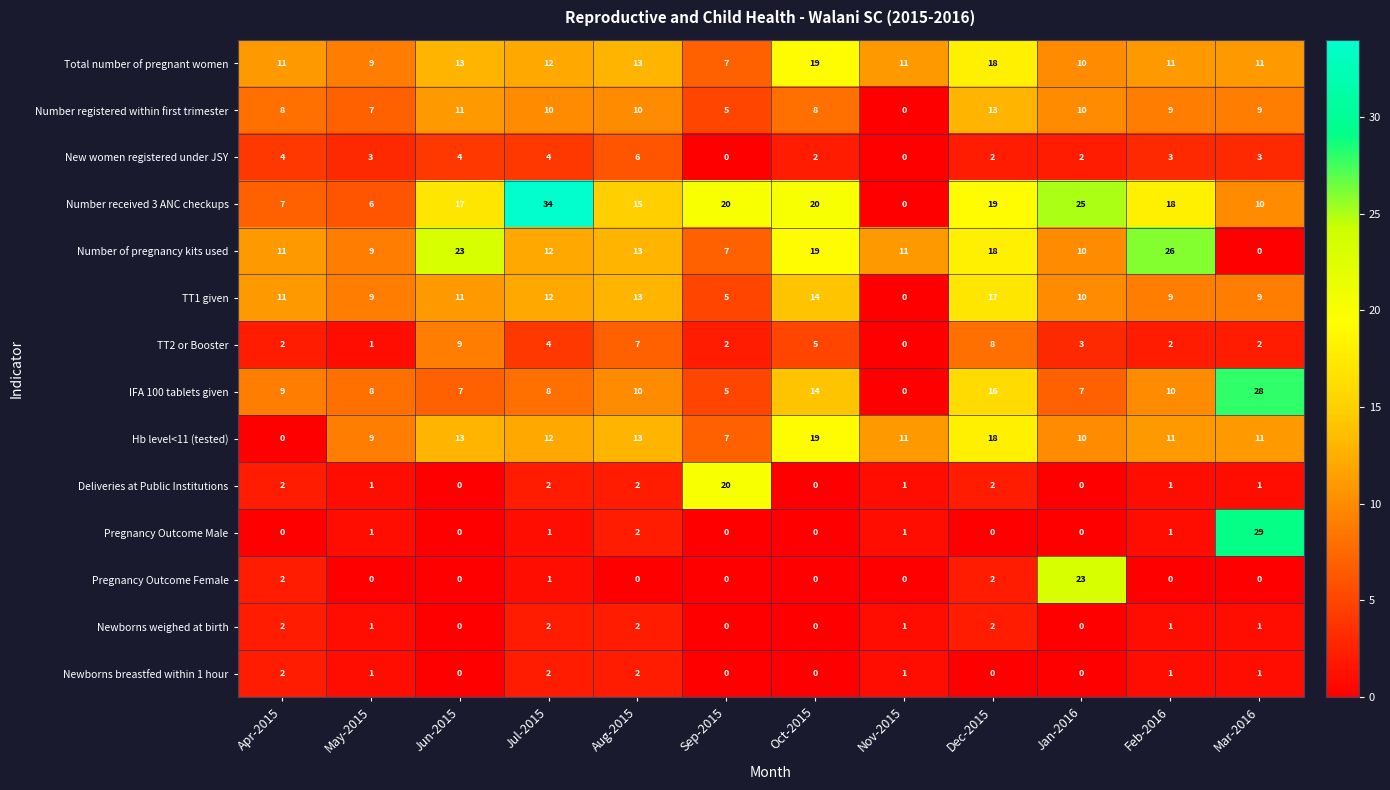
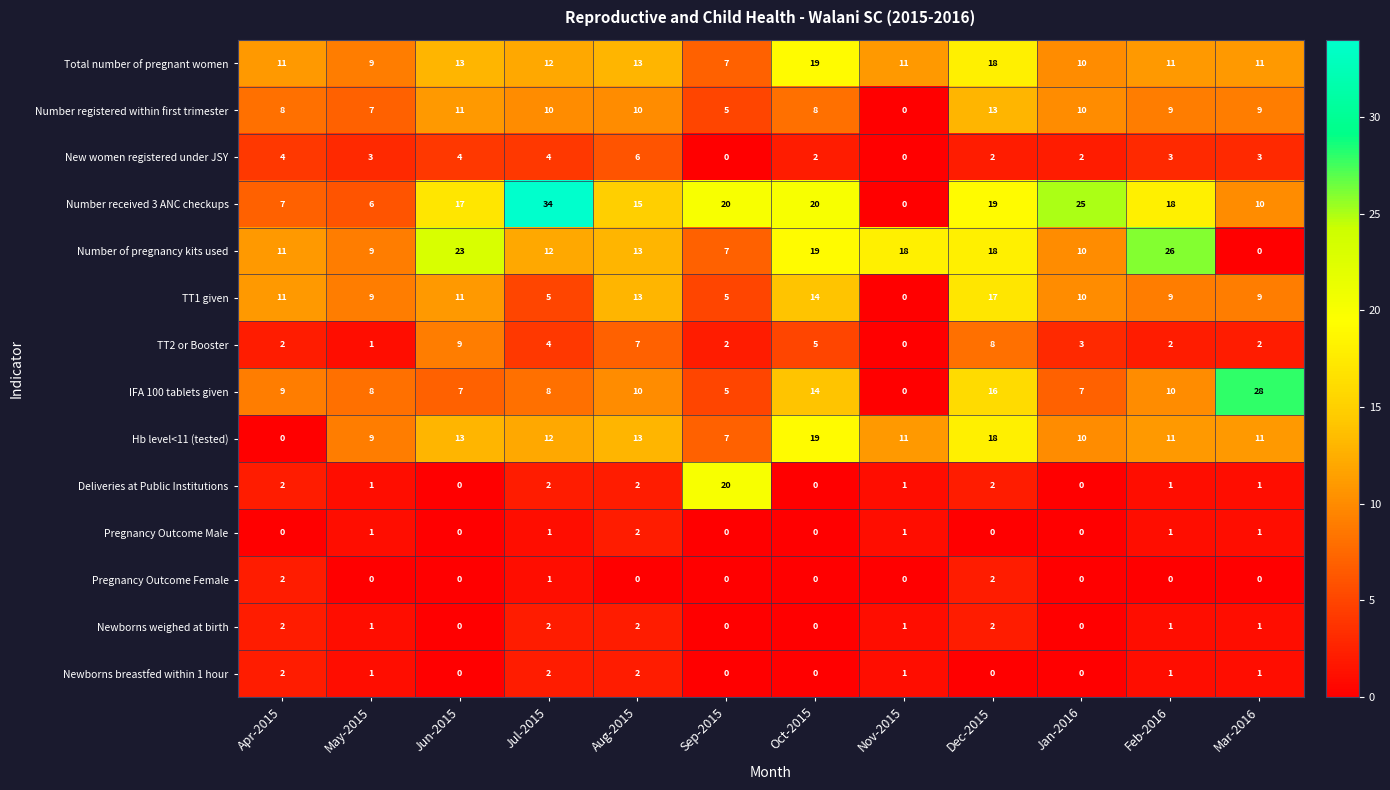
Number of pregnancy kits used, Nov-2015: 11 -> 18
TT1 given, Jul-2015: 12 -> 5
Pregnancy Outcome Male, Mar-2016: 29 -> 1
Pregnancy Outcome Female, Jan-2016: 23 -> 0
